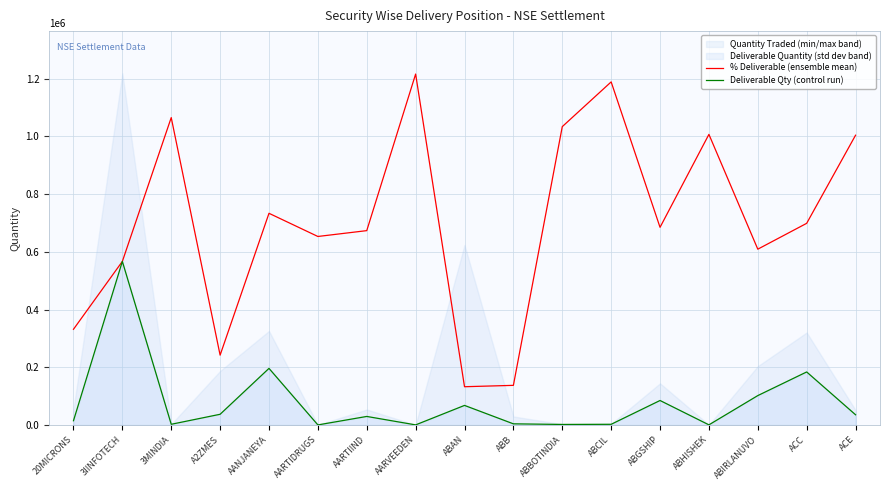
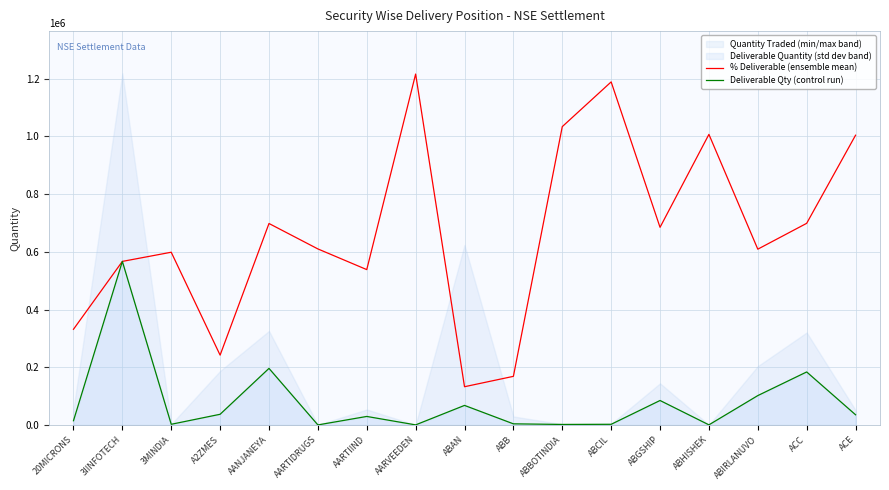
% Deliverable (ensemble mean), 3MINDIA: 1070000 -> 600000
% Deliverable (ensemble mean), AANJANEYA: 730000 -> 700000
% Deliverable (ensemble mean), AARTIDRUGS: 650000 -> 610000
% Deliverable (ensemble mean), AARTIIND: 670000 -> 540000
% Deliverable (ensemble mean), ABB: 140000 -> 170000
